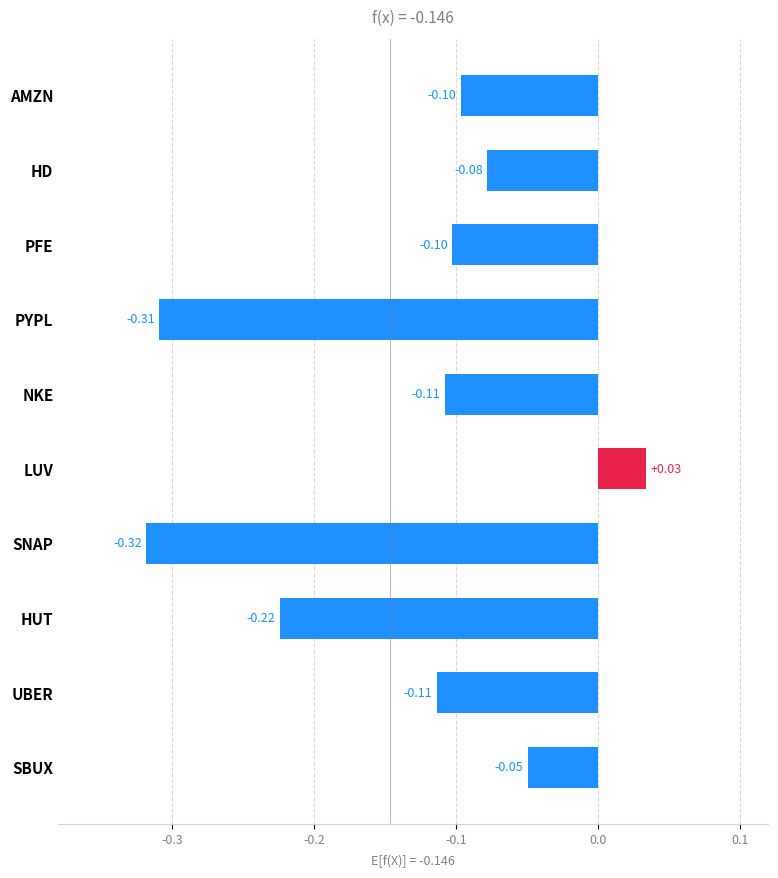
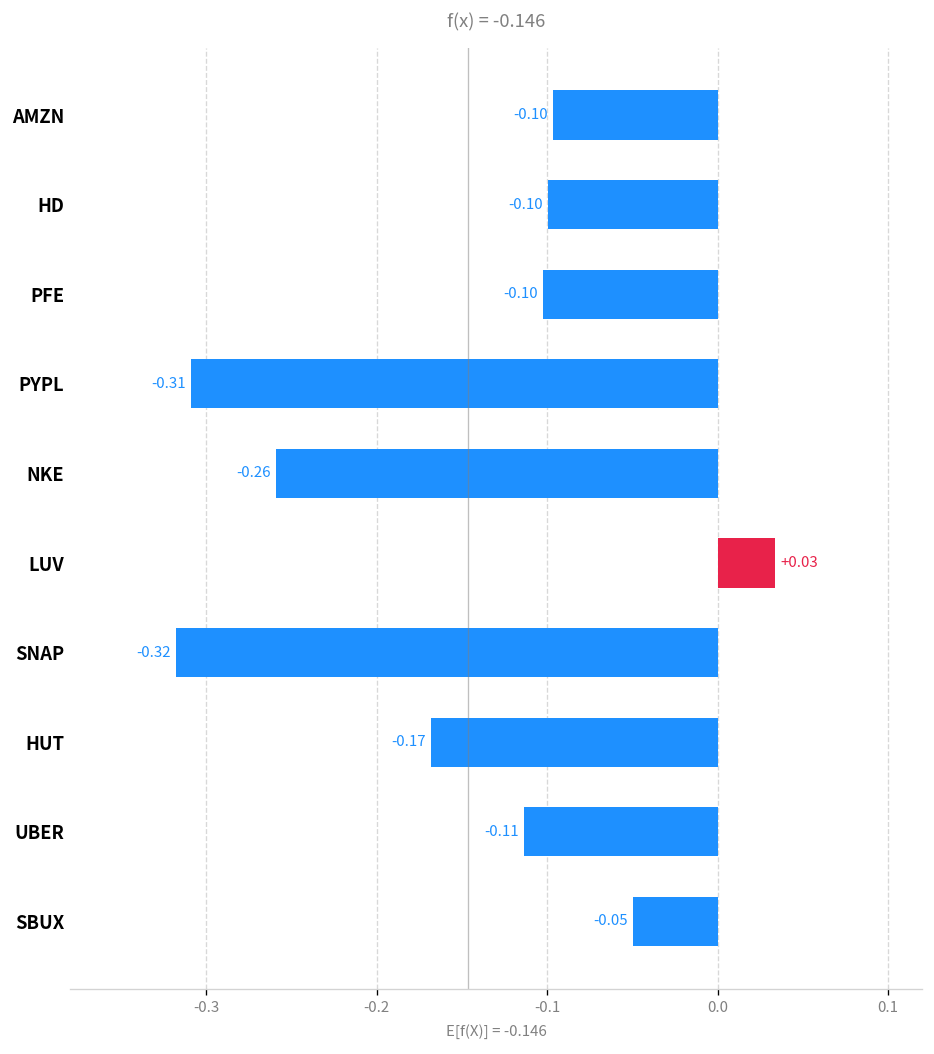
HD: -0.08 -> -0.10
NKE: -0.11 -> -0.26
HUT: -0.22 -> -0.17
